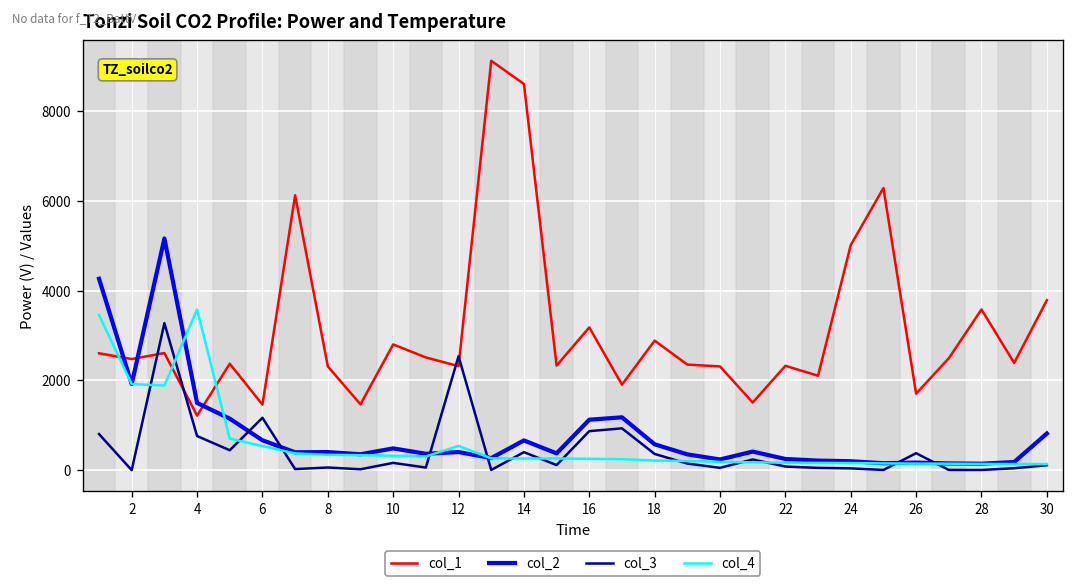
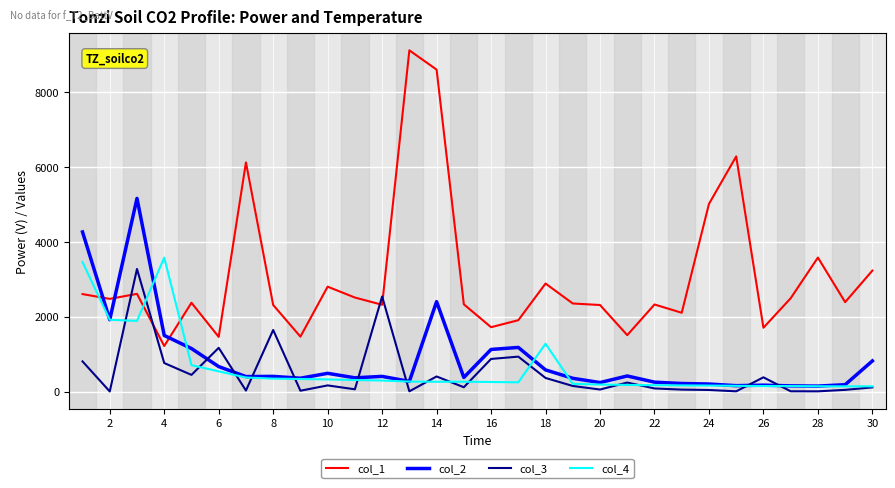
col_3, 8: 100 -> 1600
col_4, 12: 500 -> 300
col_2, 14: 700 -> 2400
col_1, 16: 3200 -> 1700
col_4, 18: 200 -> 1300
col_1, 30: 3800 -> 3200
